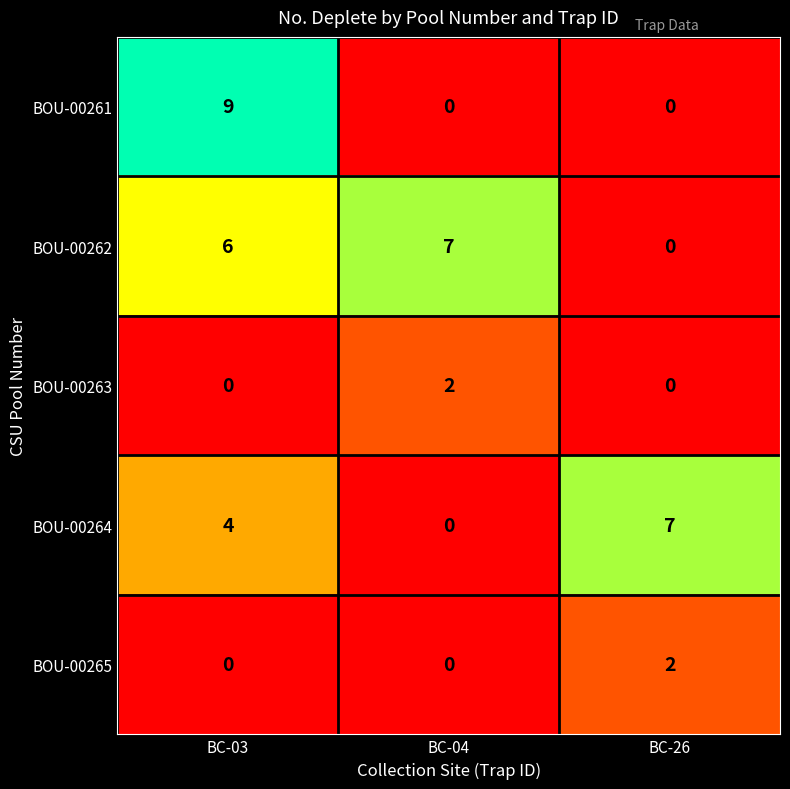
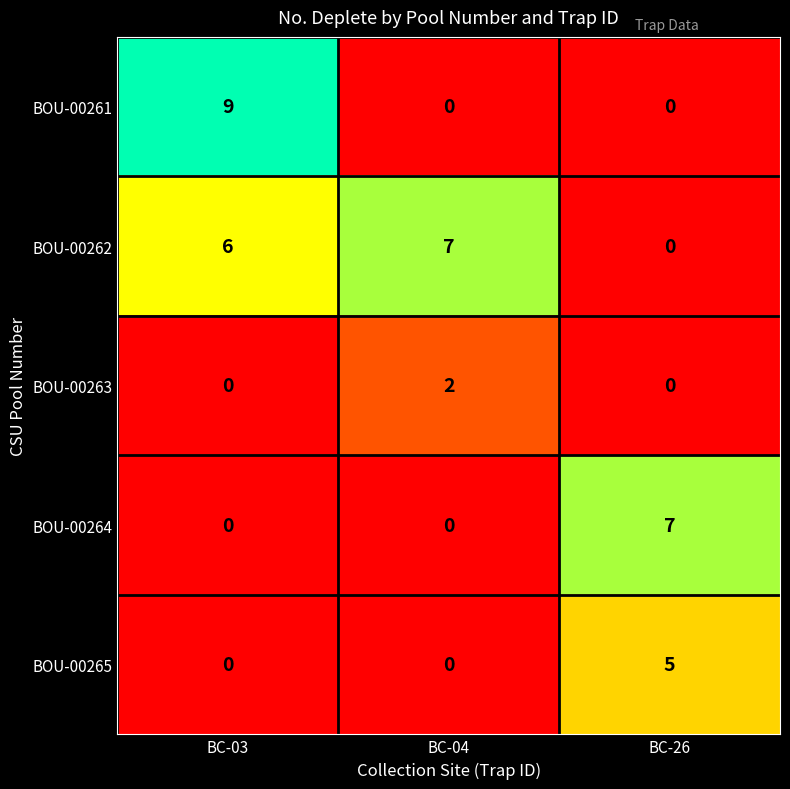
BOU-00264, BC-03: 4 -> 0
BOU-00265, BC-26: 2 -> 5
